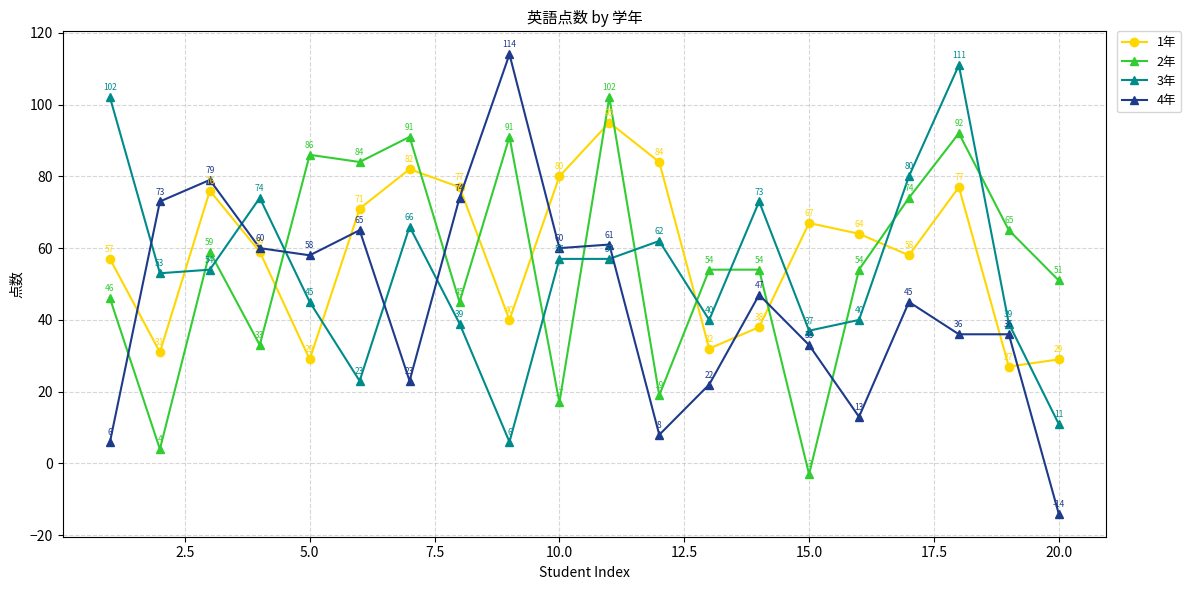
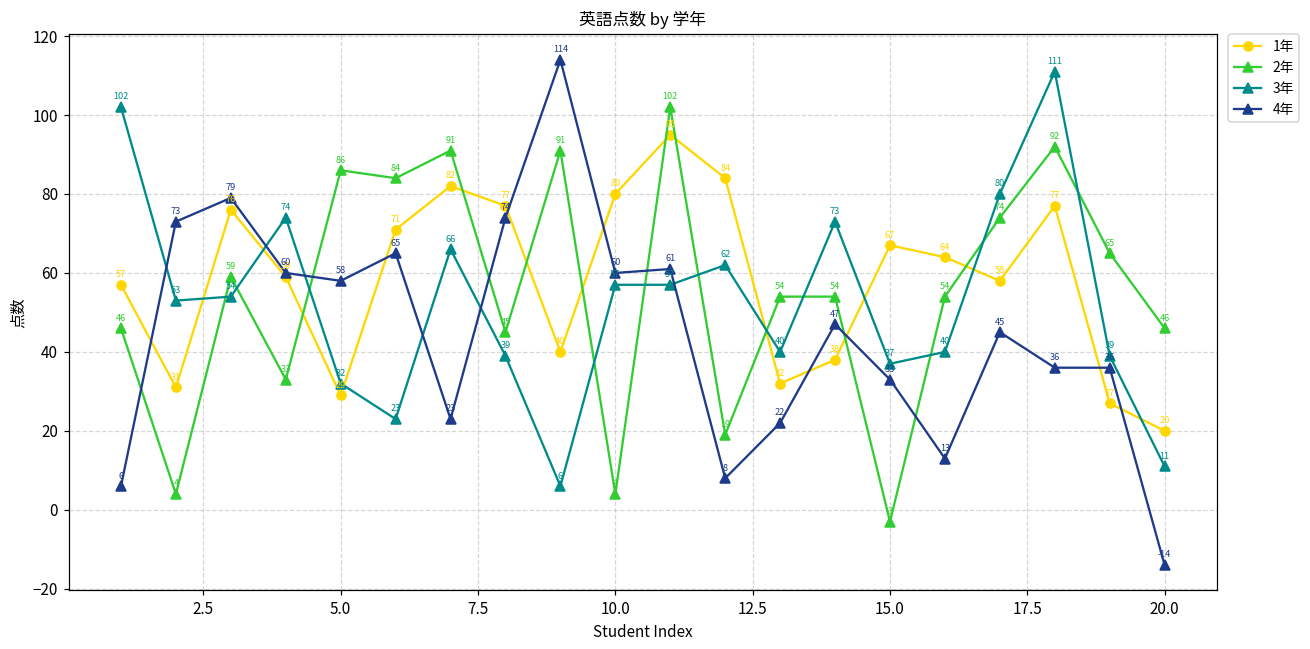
3年, 5.0: 45 -> 32
2年, 10.0: 17 -> 4
1年, 20.0: 29 -> 20
2年, 20.0: 51 -> 46
